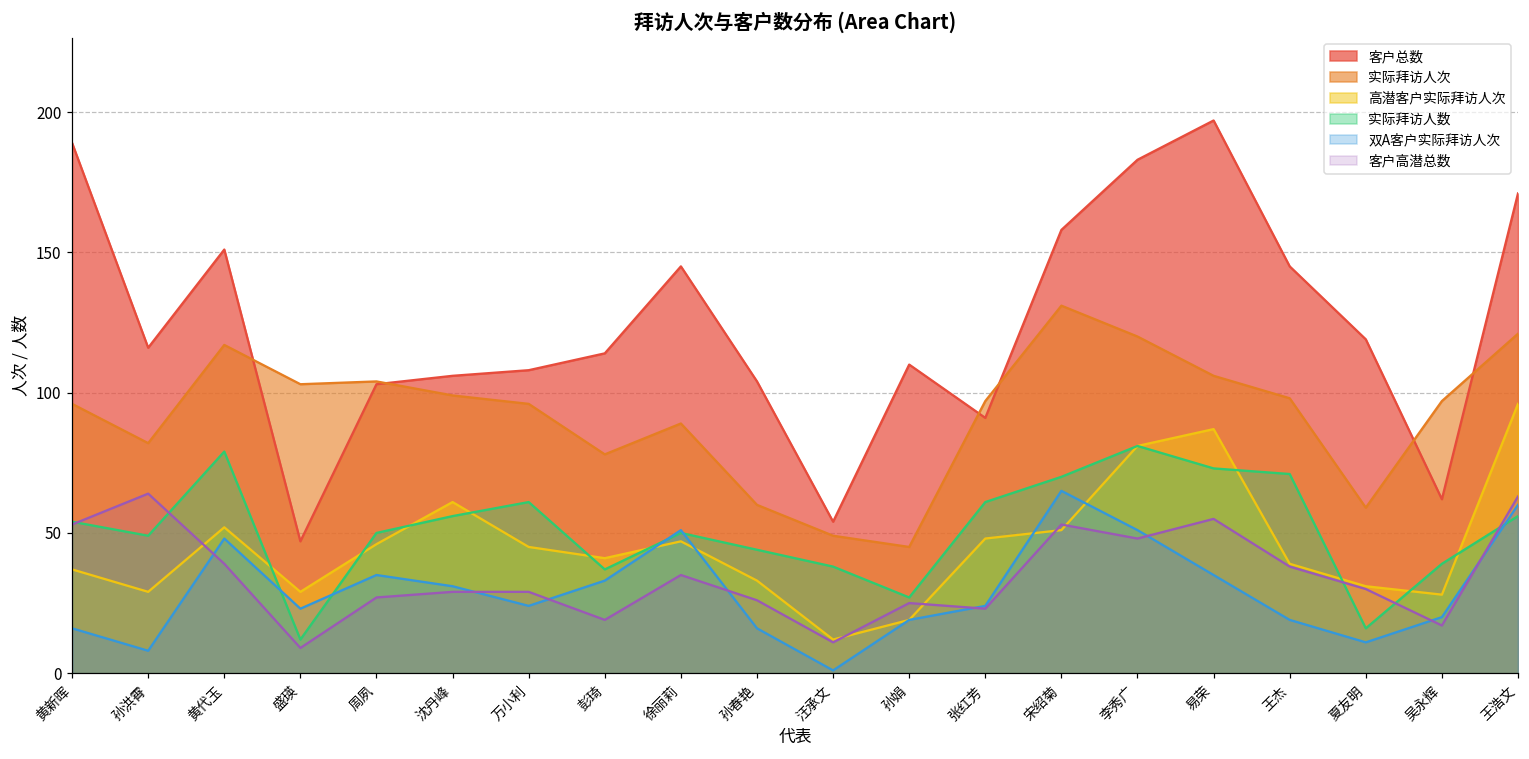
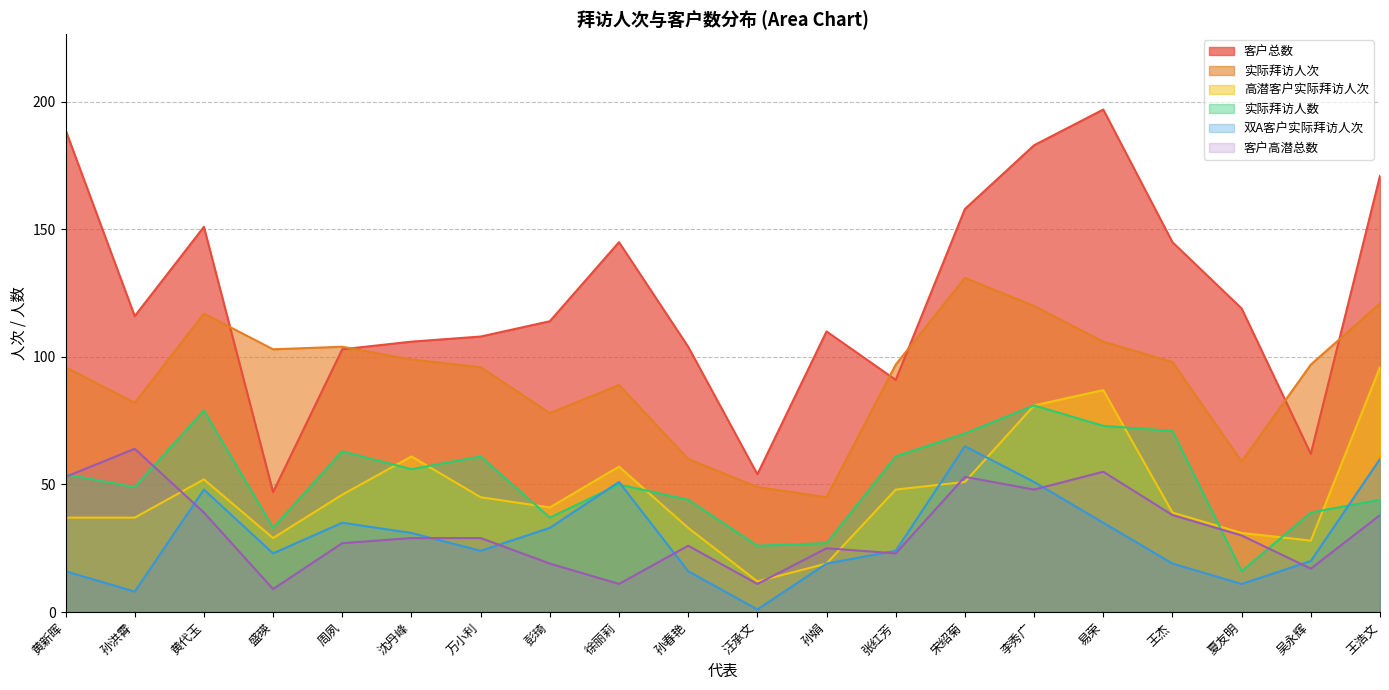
高潜客户实际拜访人次, 孙洪霄: 29 -> 37
实际拜访人数, 盛瑛: 12 -> 33
实际拜访人数, 周夙: 50 -> 63
高潜客户实际拜访人次, 徐丽莉: 47 -> 57
客户高潜总数, 徐丽莉: 35 -> 11
实际拜访人数, 汪承文: 38 -> 26
实际拜访人数, 王浩文: 56 -> 44
客户高潜总数, 王浩文: 63 -> 38
